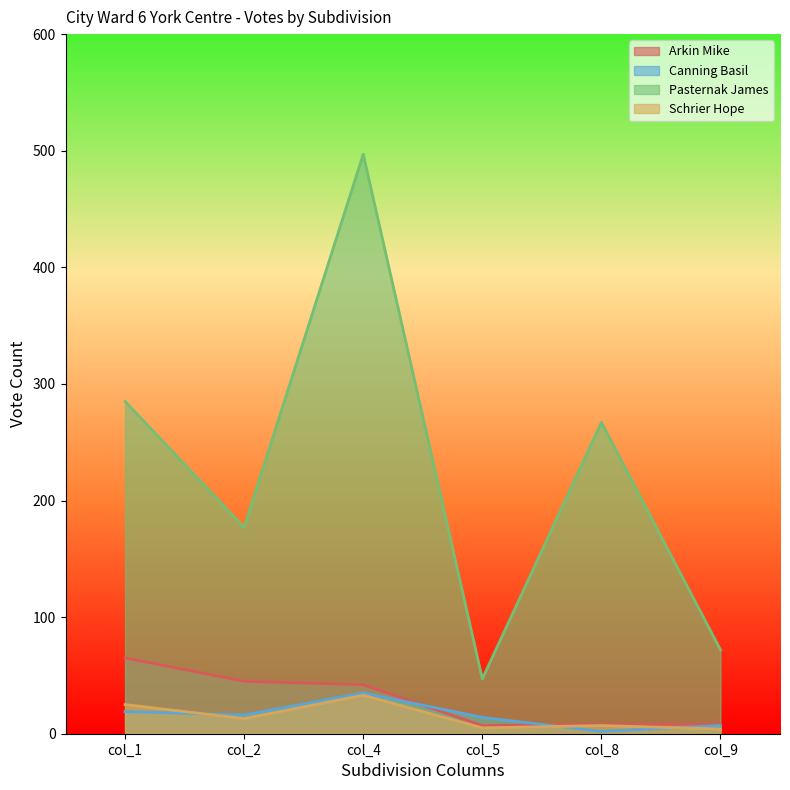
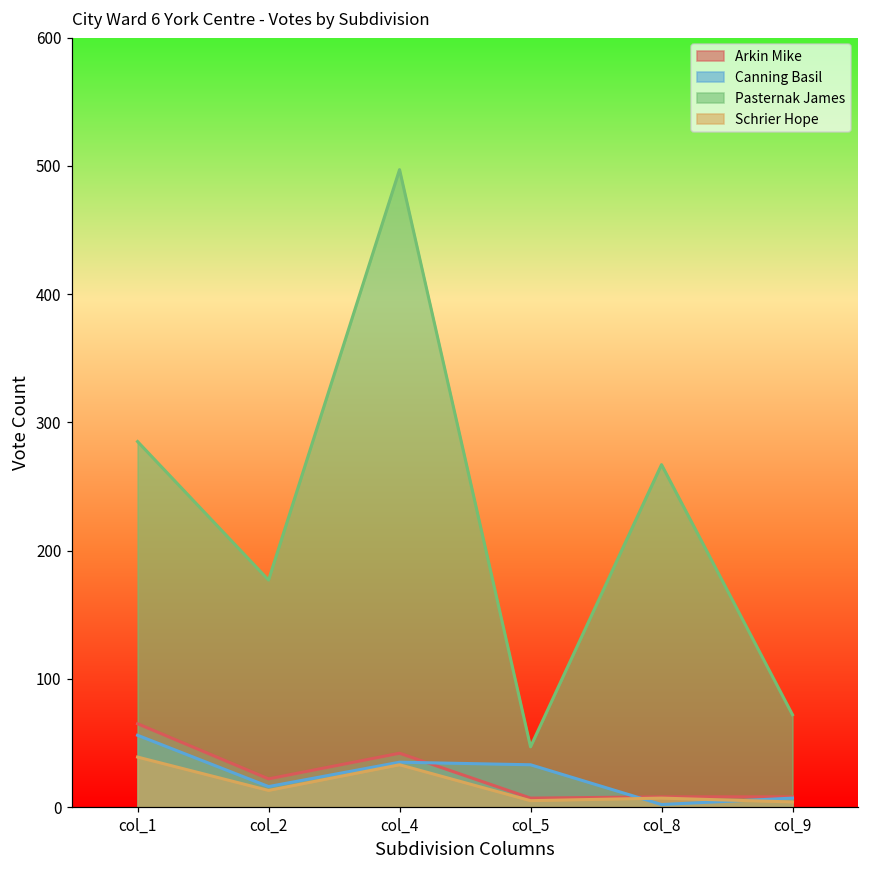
Canning Basil, col_1: 19 -> 56
Schrier Hope, col_1: 25 -> 39
Arkin Mike, col_2: 45 -> 22
Canning Basil, col_5: 14 -> 33
